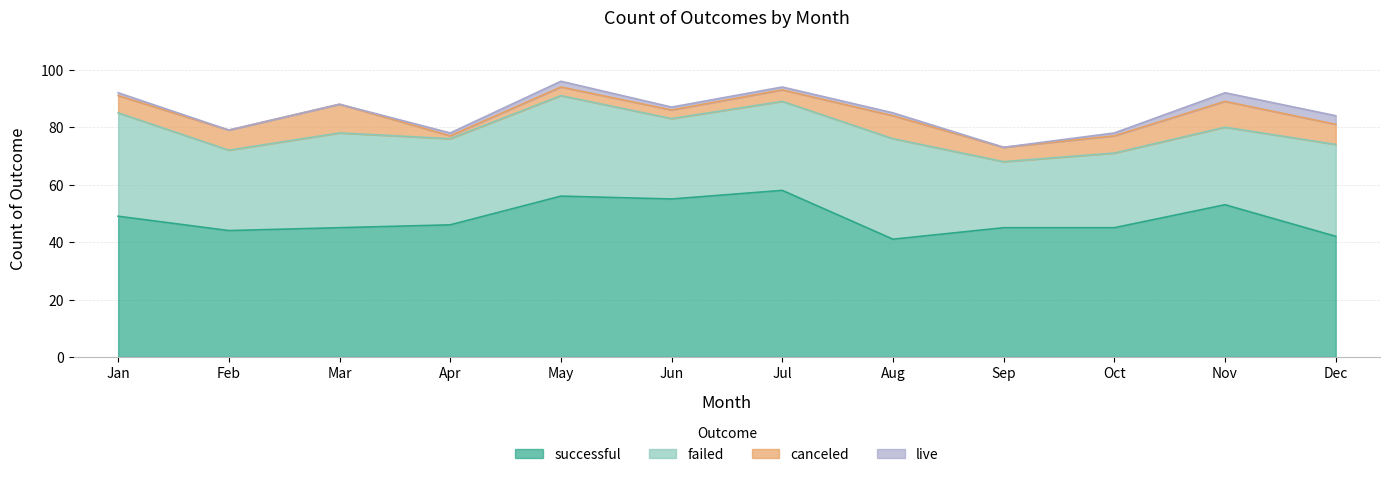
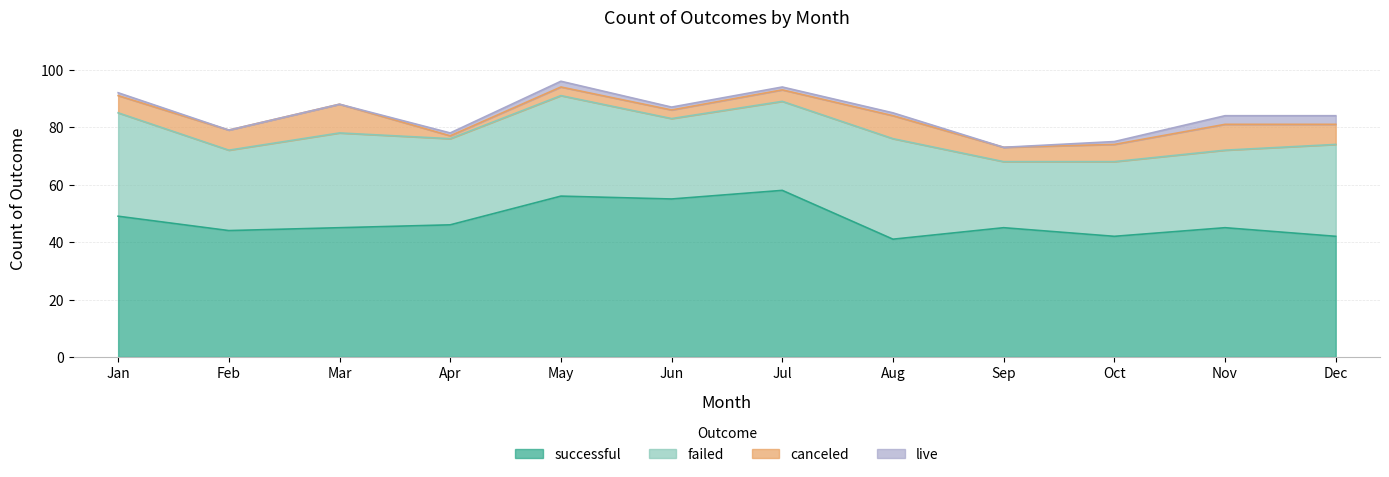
successful, Oct: 45 -> 42
successful, Nov: 53 -> 45
